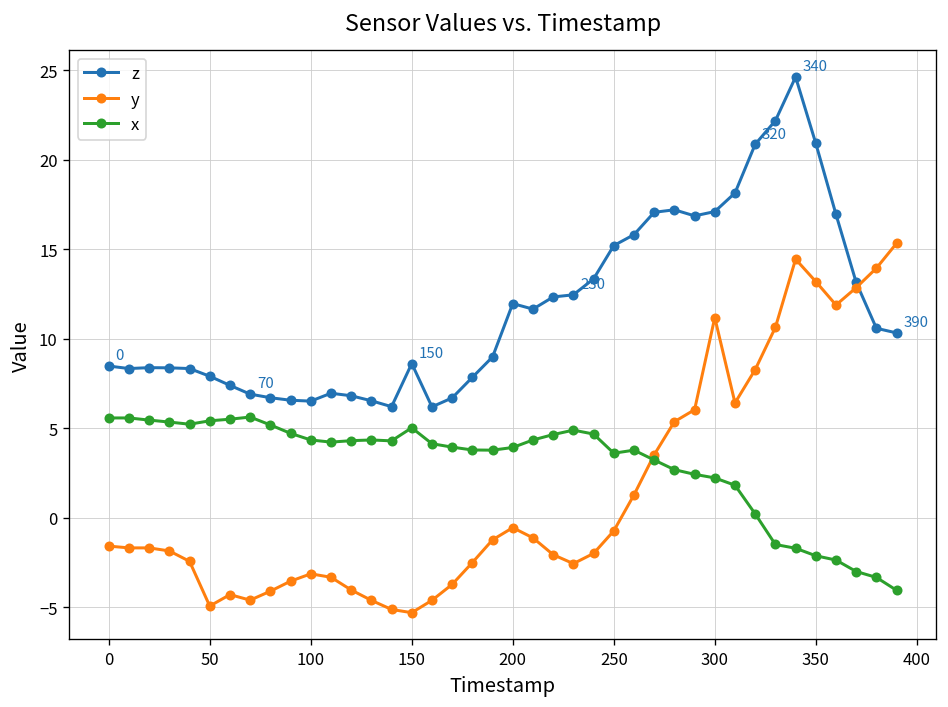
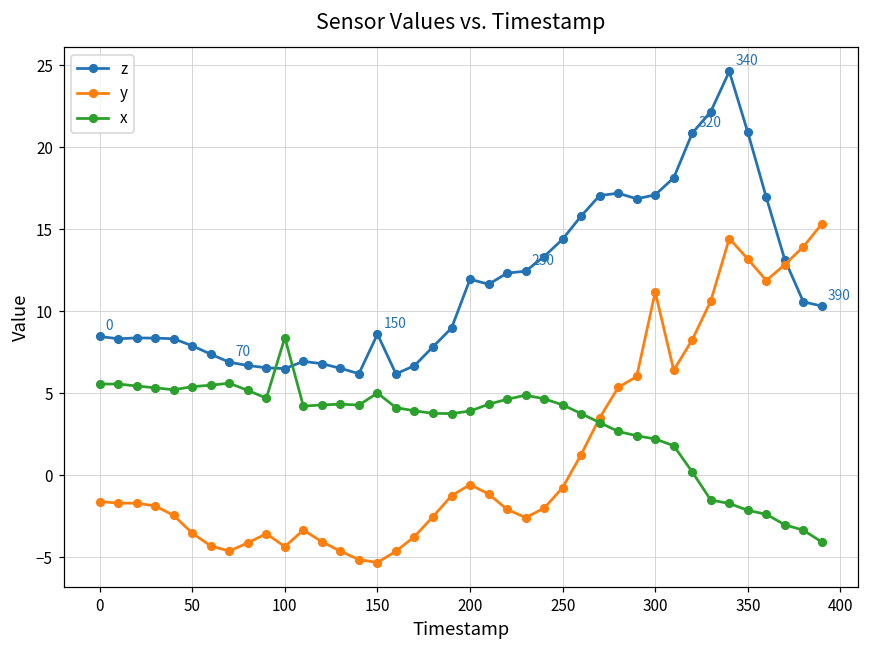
y, 50: -4.9 -> -3.5
y, 100: -3.1 -> -4.3
x, 100: 4.3 -> 8.4
z, 250: 15.2 -> 14.4
x, 250: 3.6 -> 4.3
